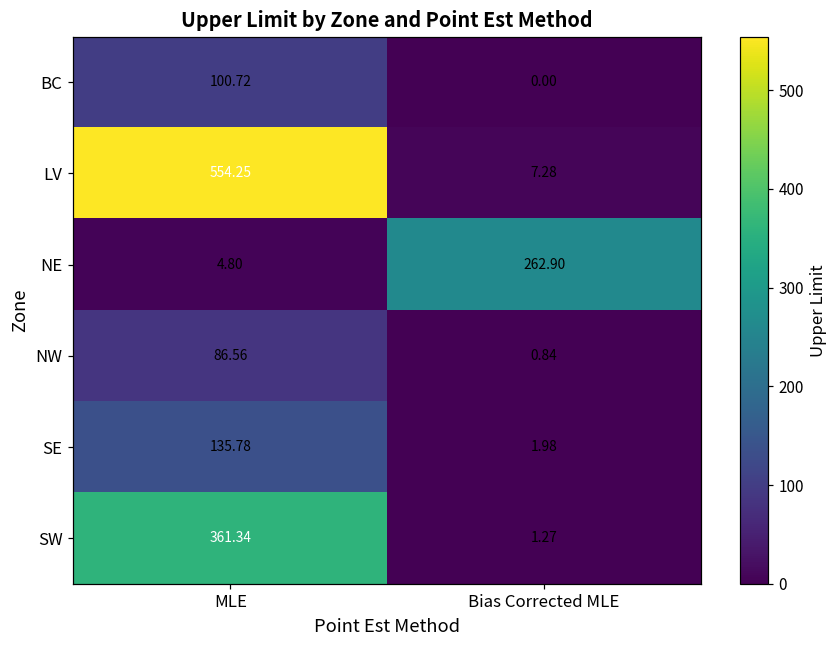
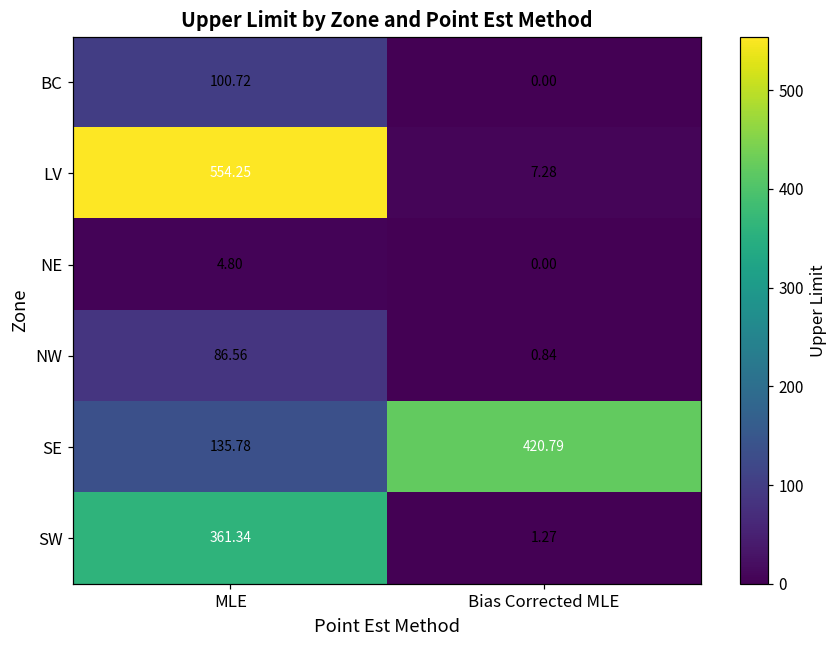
NE, Bias Corrected MLE: 262.90 -> 0.00
SE, Bias Corrected MLE: 1.98 -> 420.79
